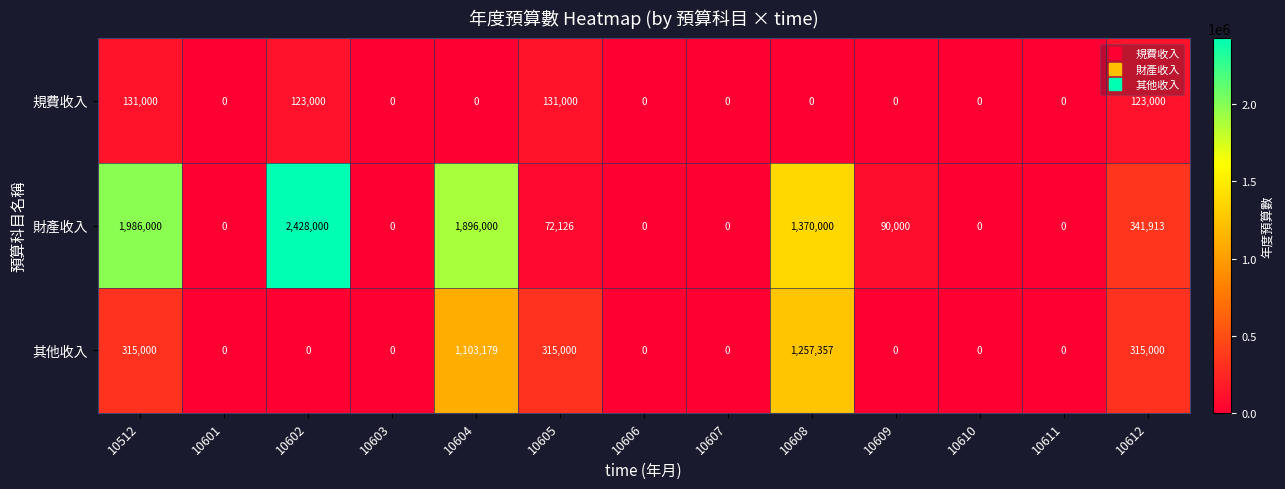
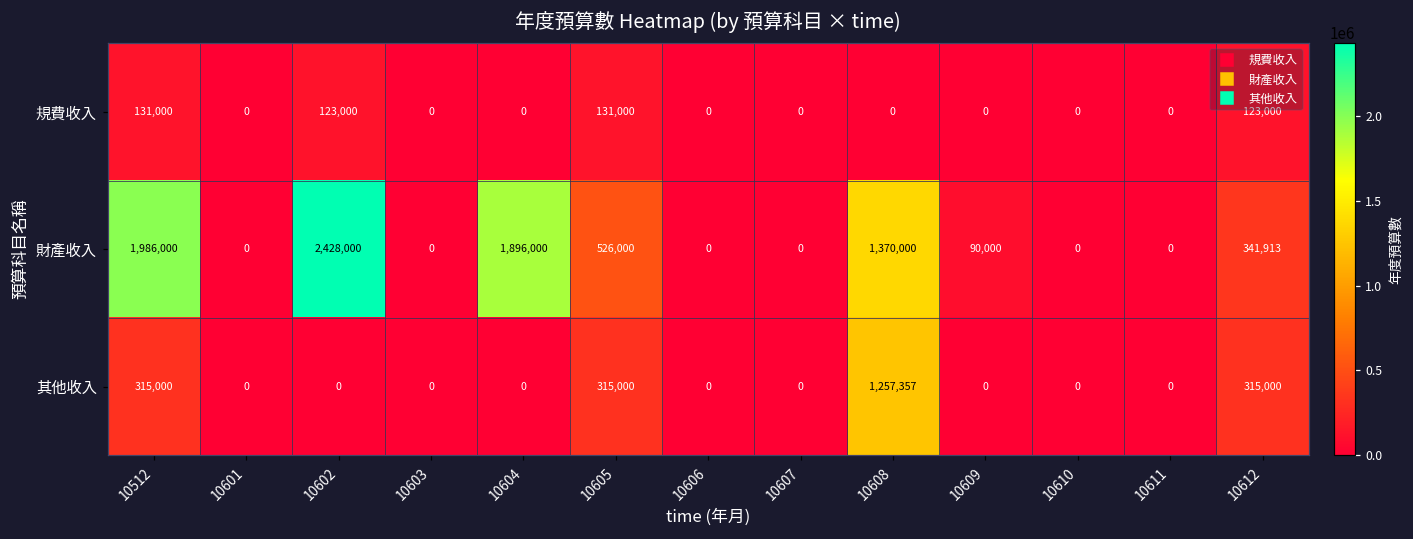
財產收入, 10605: 72,126 -> 526,000
其他收入, 10604: 1,103,179 -> 0
